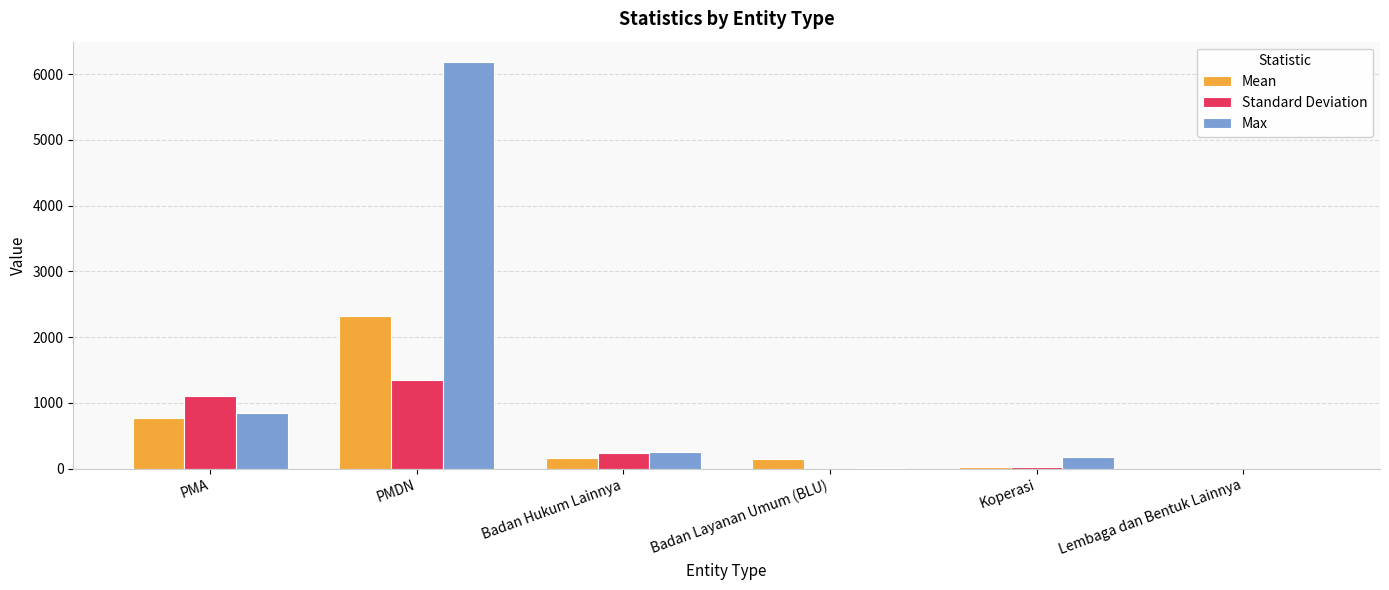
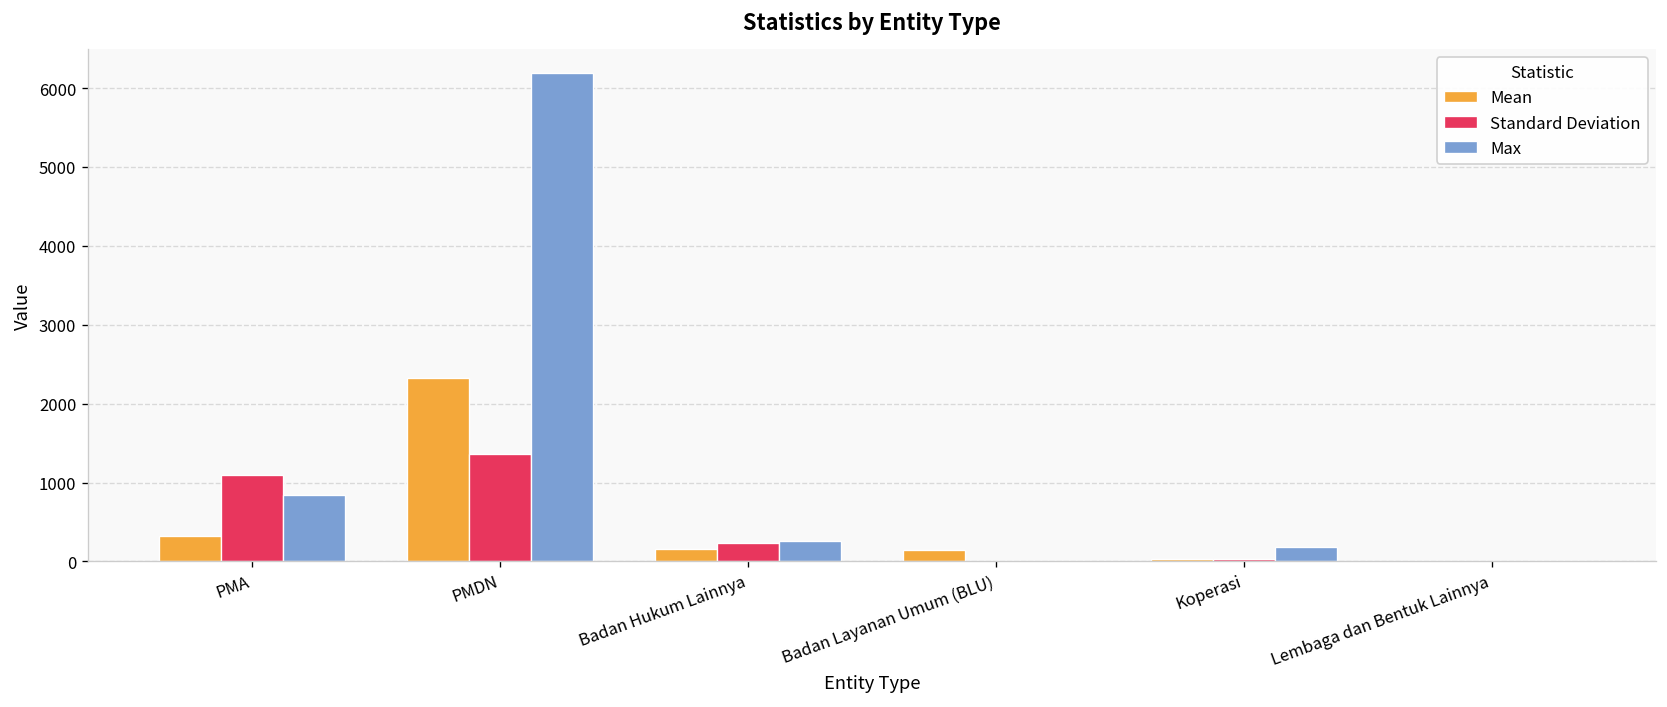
Mean, PMA: 800 -> 300
